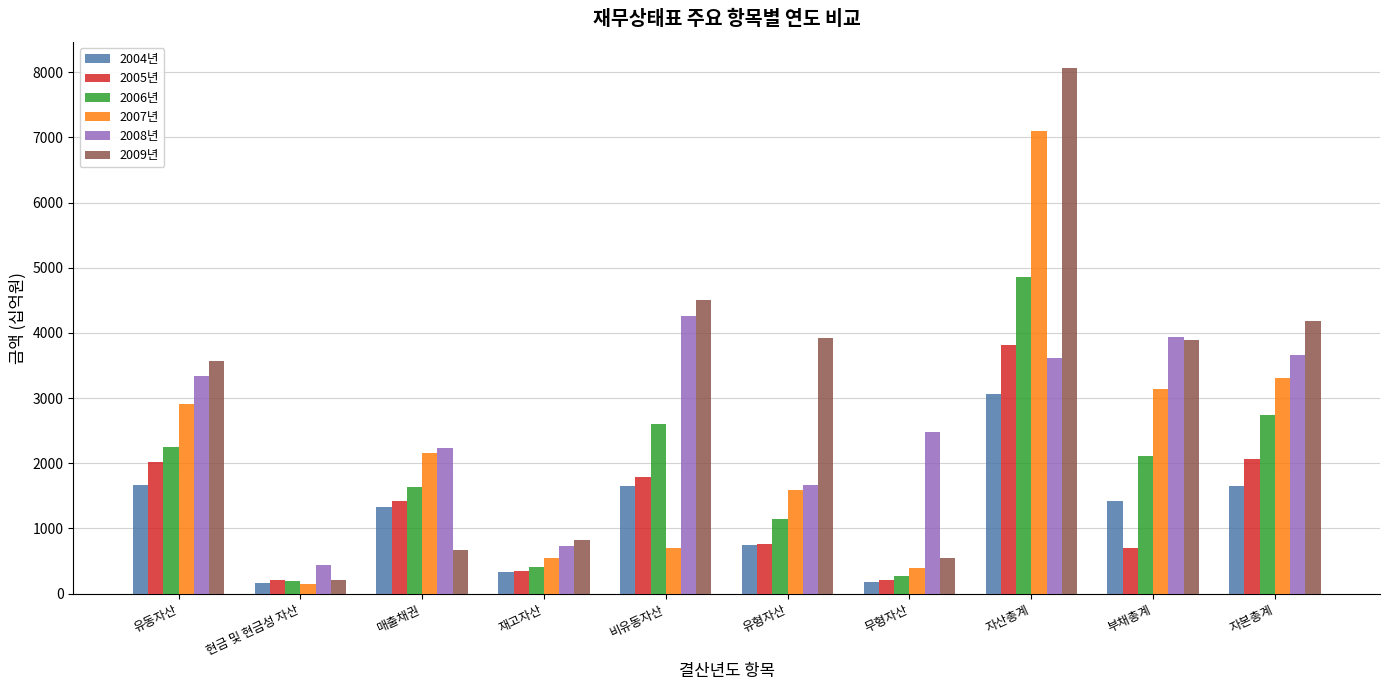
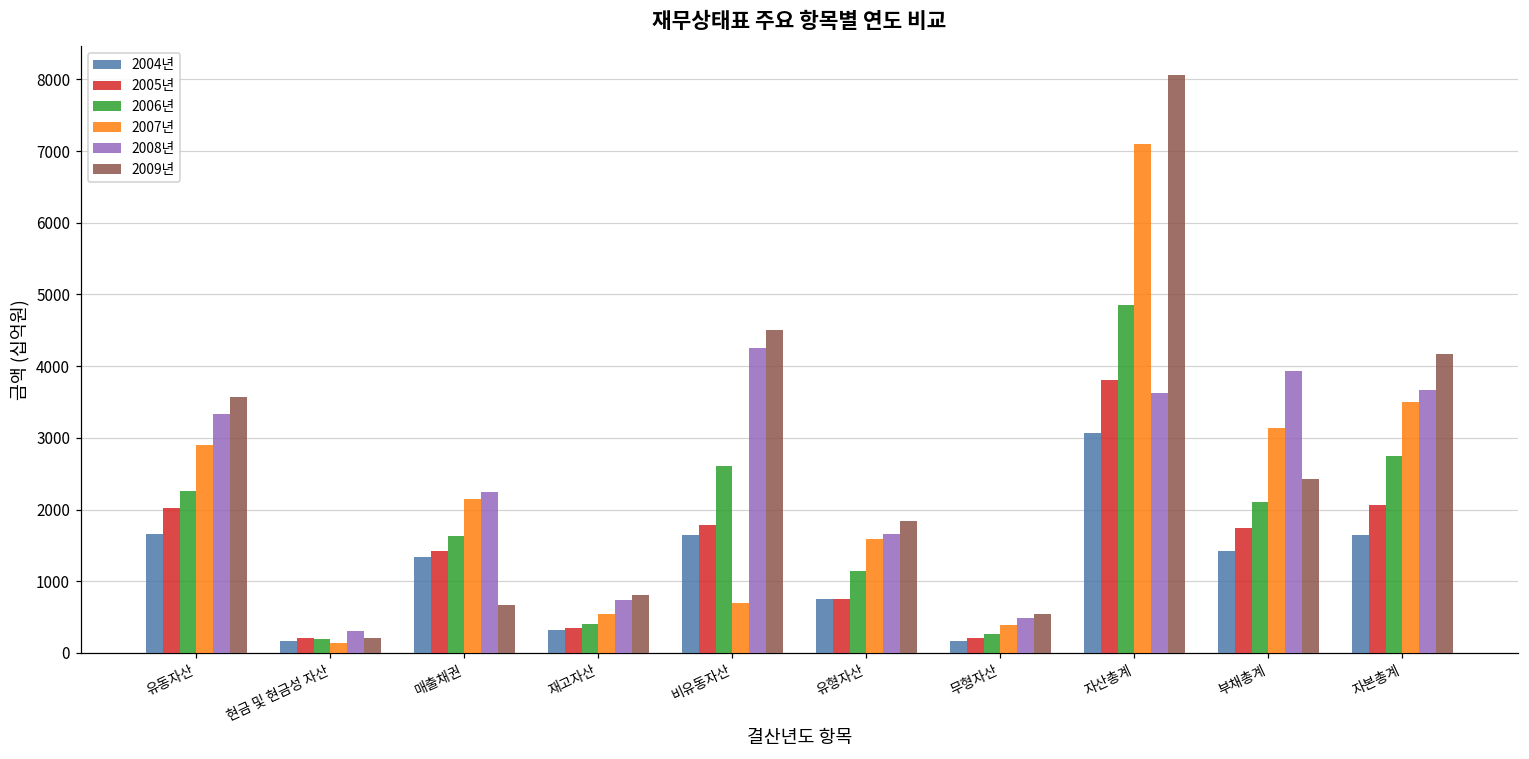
2008년, 현금 및 현금성 자산: 400 -> 300
2009년, 유형자산: 3900 -> 1800
2008년, 무형자산: 2500 -> 500
2005년, 부채총계: 700 -> 1700
2009년, 부채총계: 3900 -> 2400
2007년, 자본총계: 3300 -> 3500
